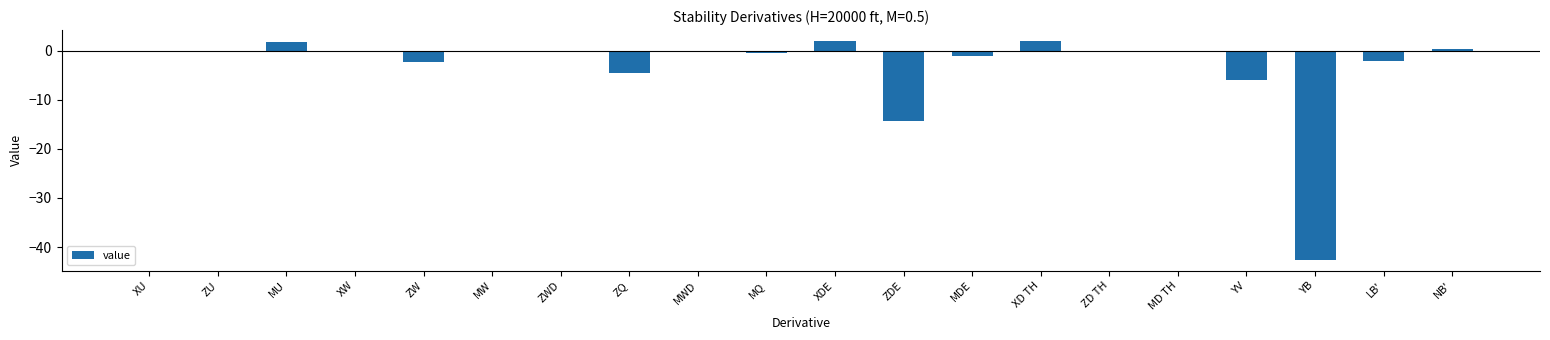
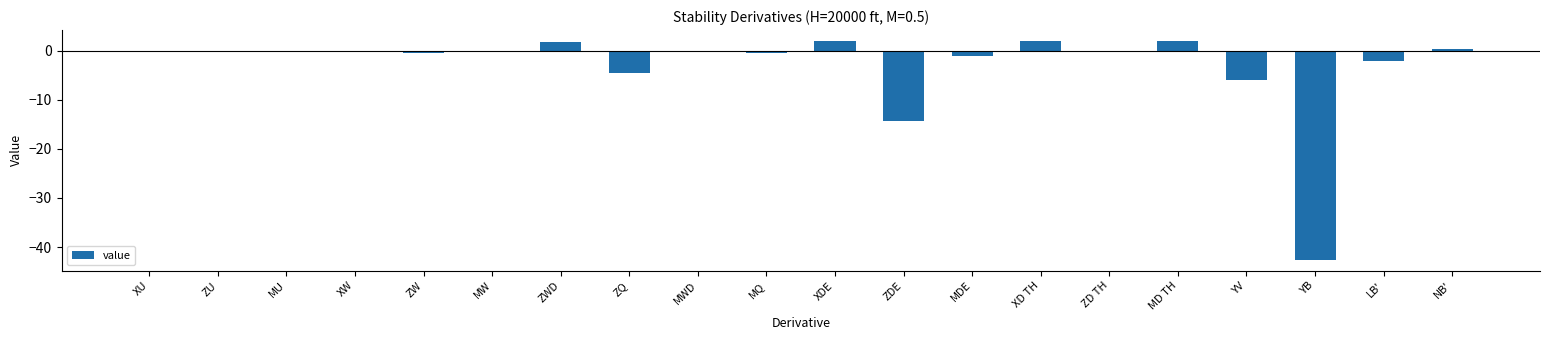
MU: 2 -> 0
ZW: -2 -> 0
ZWD: 0 -> 2
MD TH: 0 -> 2
